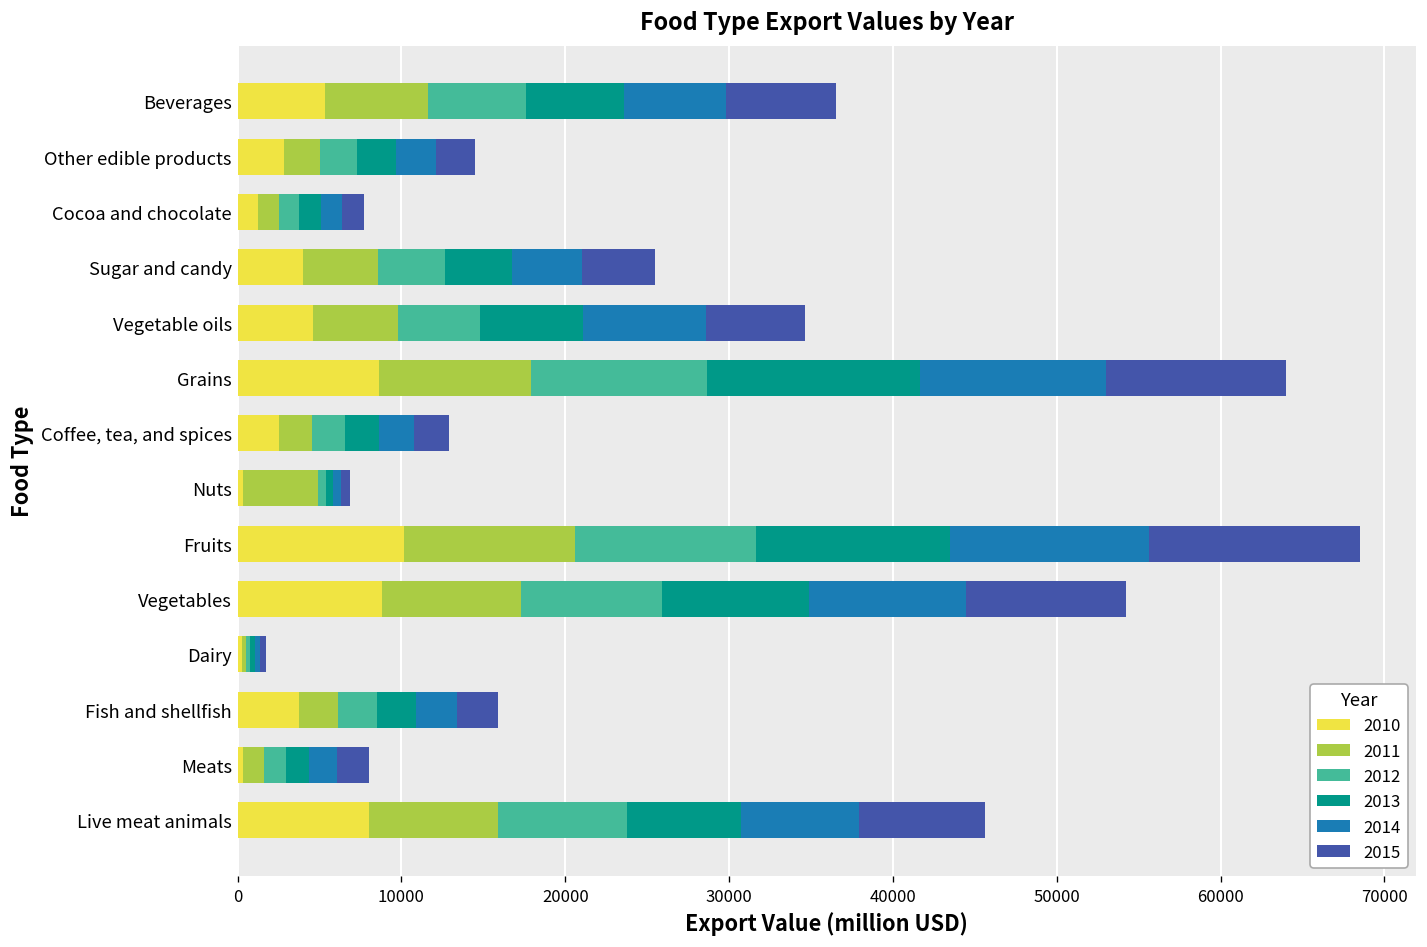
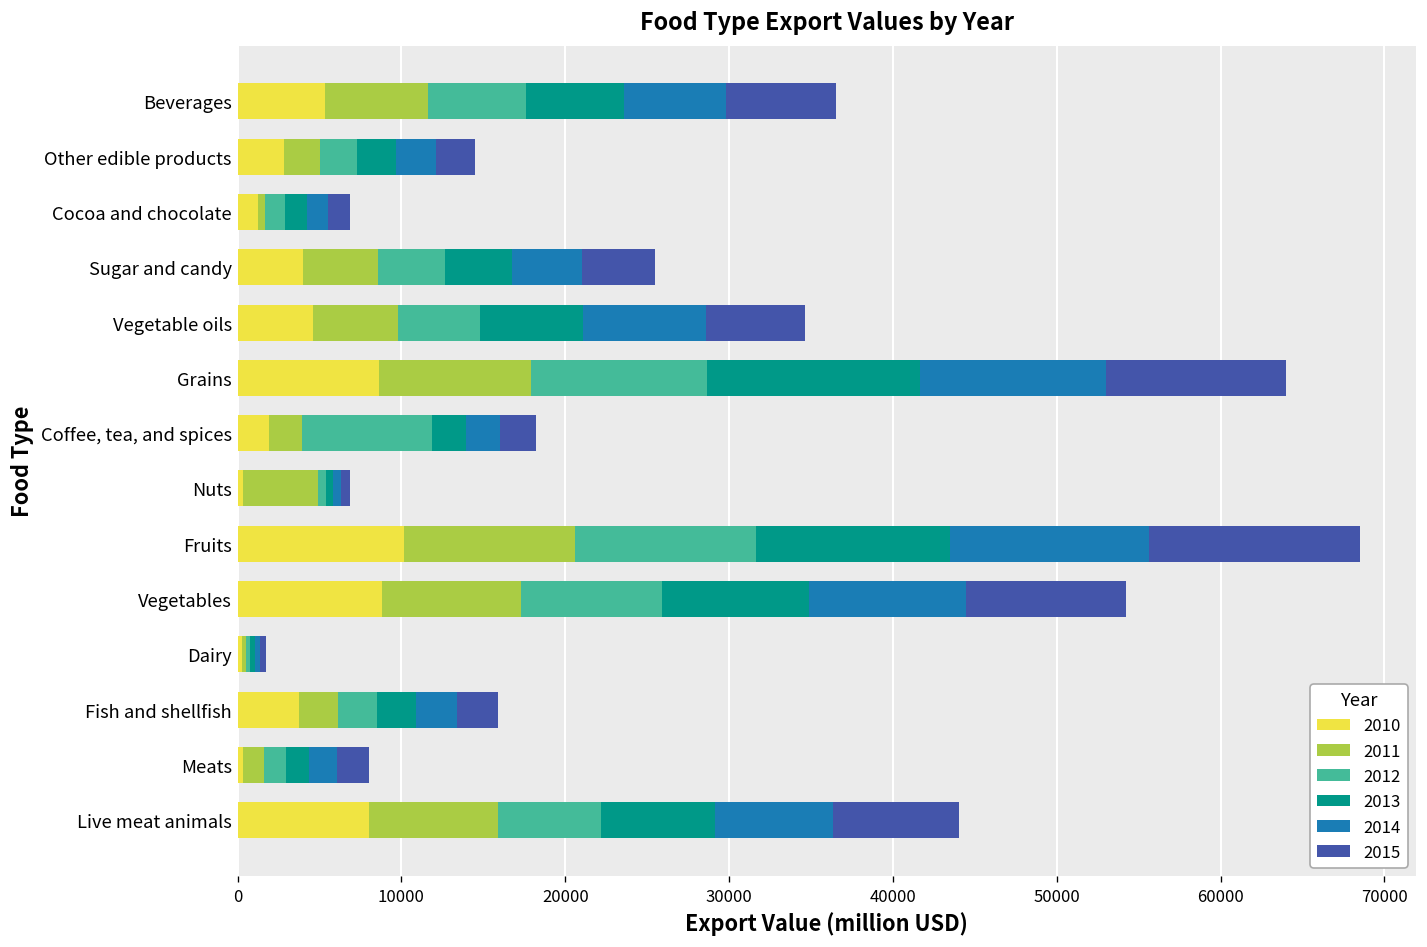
2011, Cocoa and chocolate: 1300 -> 500
2010, Coffee, tea, and spices: 2500 -> 1900
2012, Coffee, tea, and spices: 2000 -> 7900
2012, Live meat animals: 7900 -> 6300
